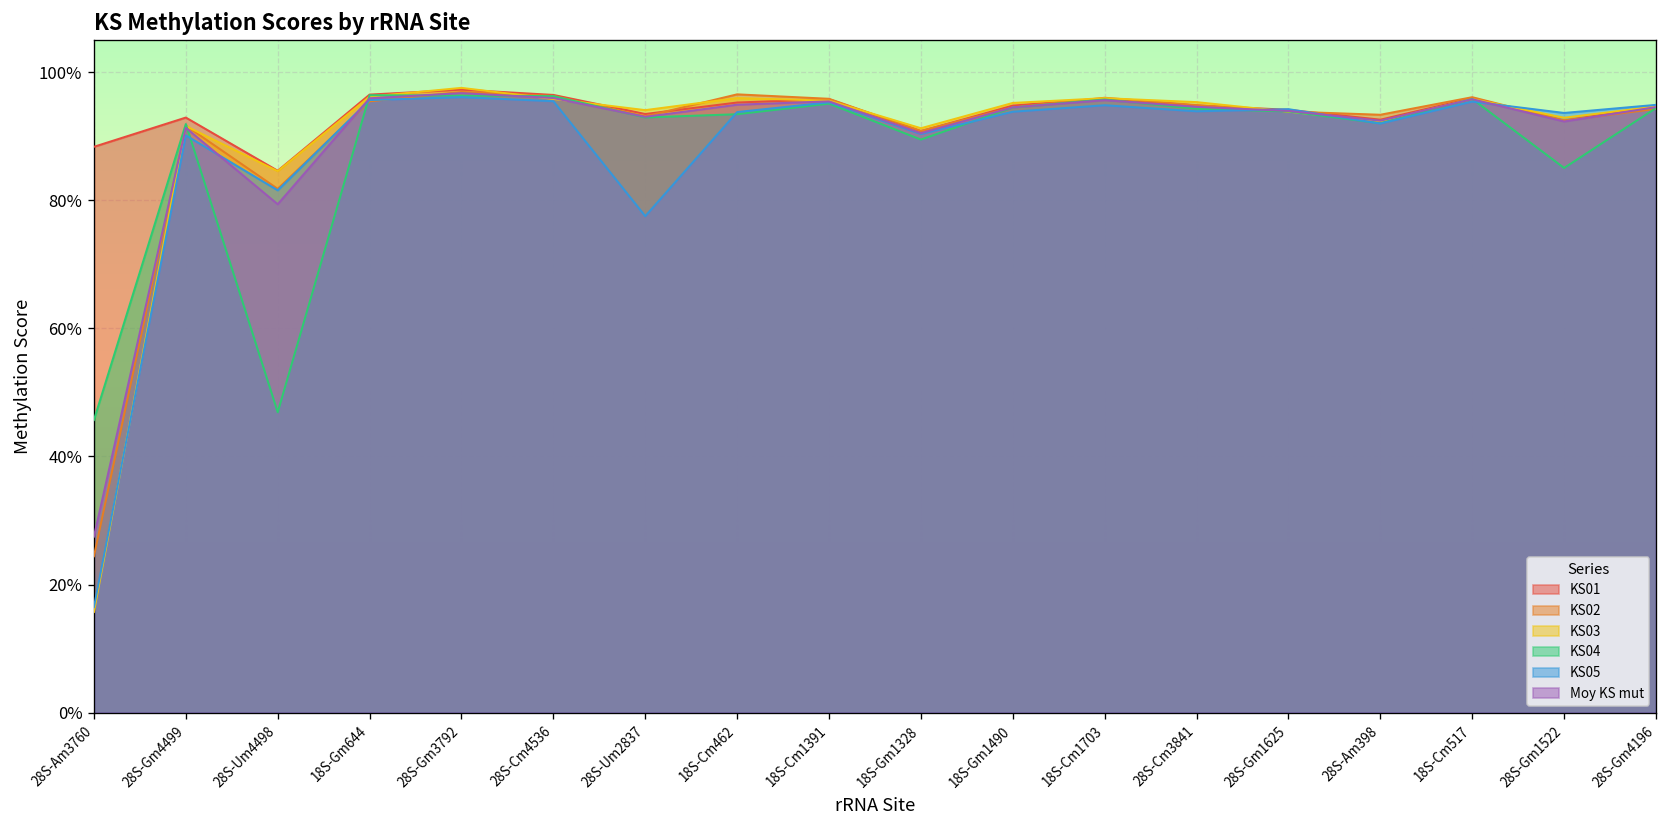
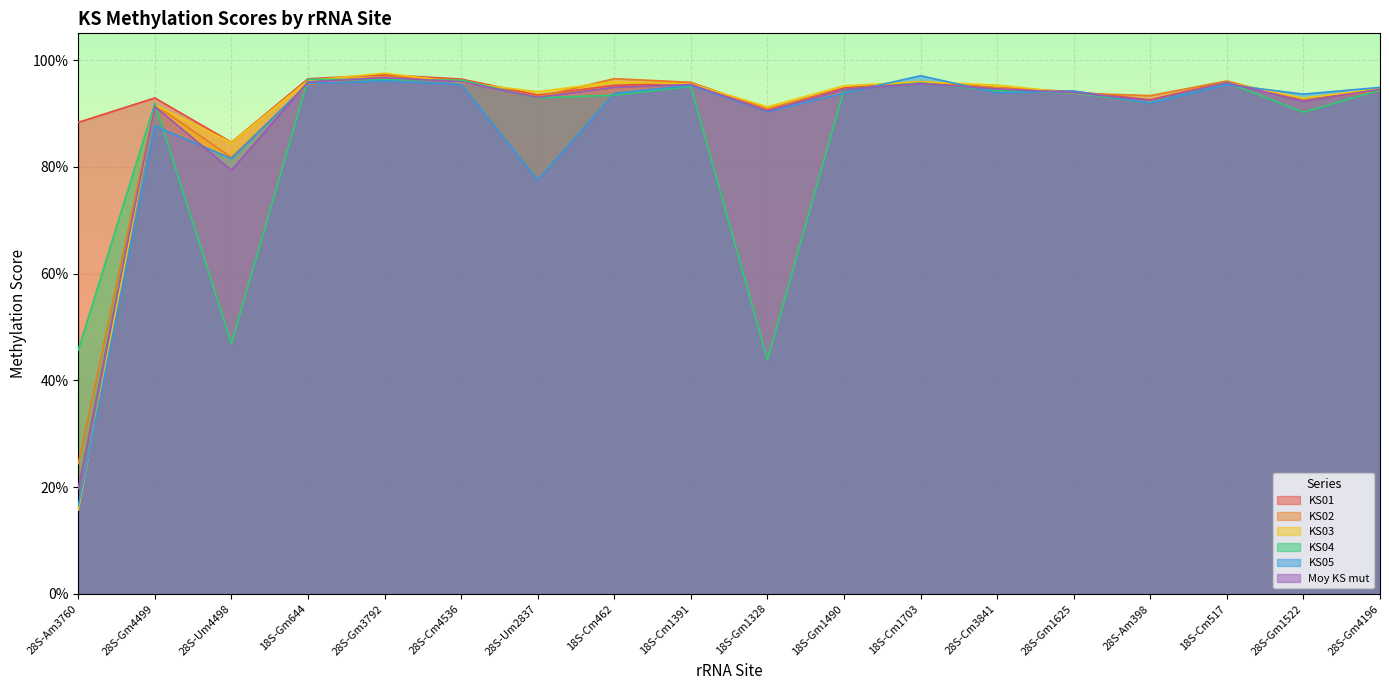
Moy KS mut, 28S-Am3760: 27% -> 20%
KS05, 28S-Gm4499: 90% -> 88%
KS04, 18S-Gm1328: 89% -> 44%
KS05, 18S-Cm1703: 95% -> 97%
KS04, 28S-Gm1522: 85% -> 90%
